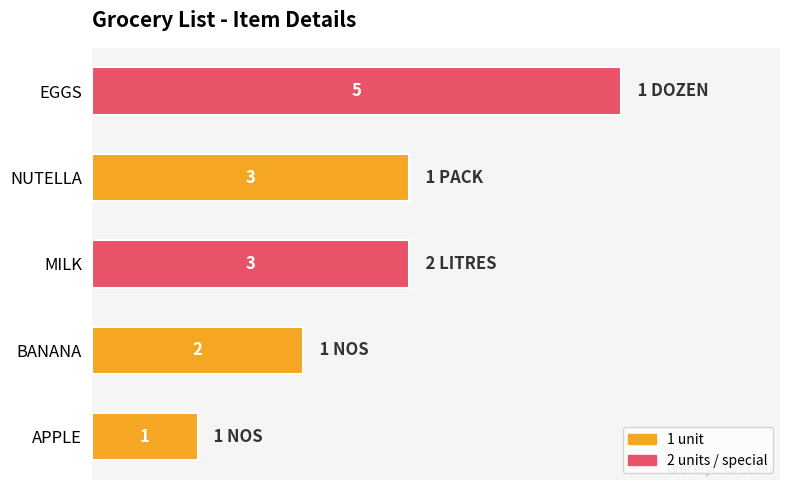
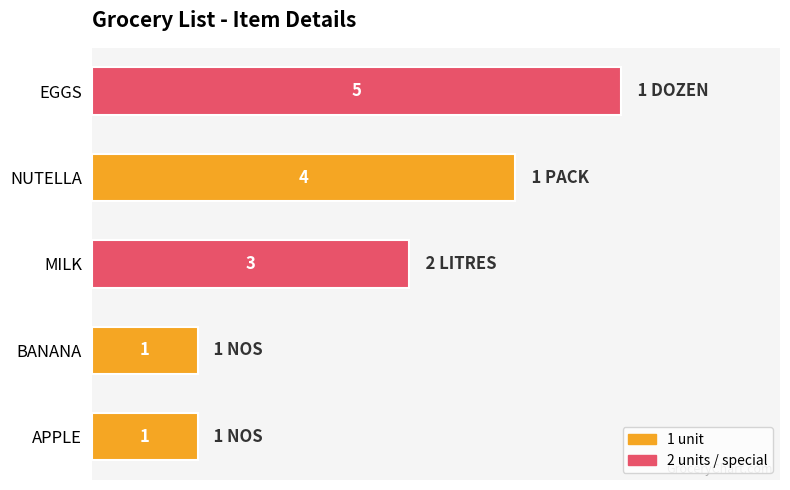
NUTELLA: 3 -> 4
BANANA: 2 -> 1
